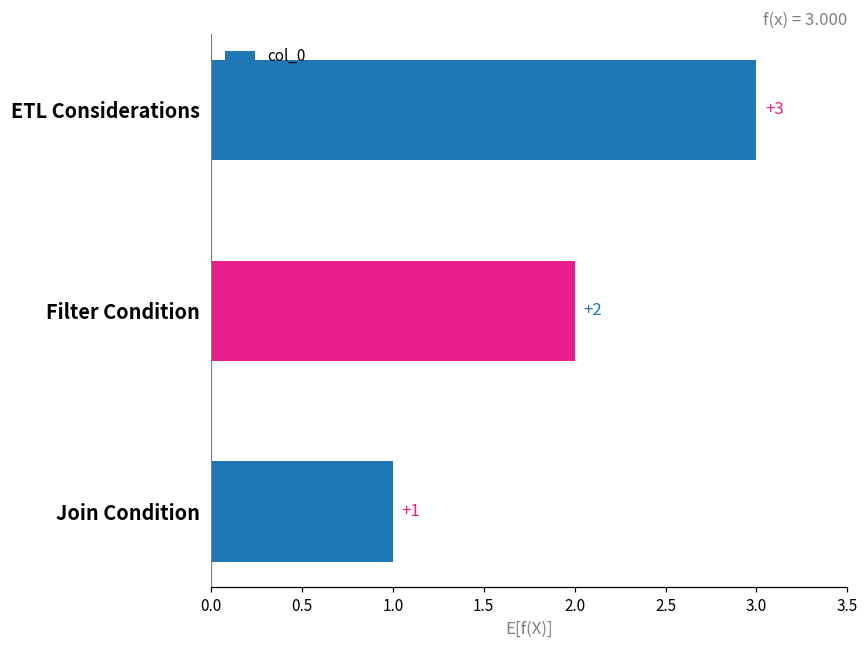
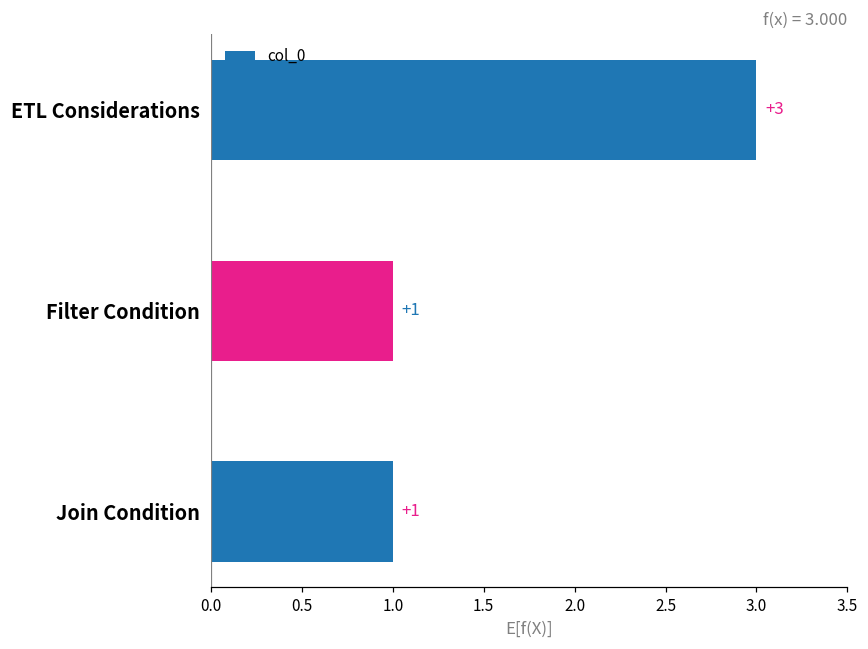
Filter Condition: +2 -> +1
